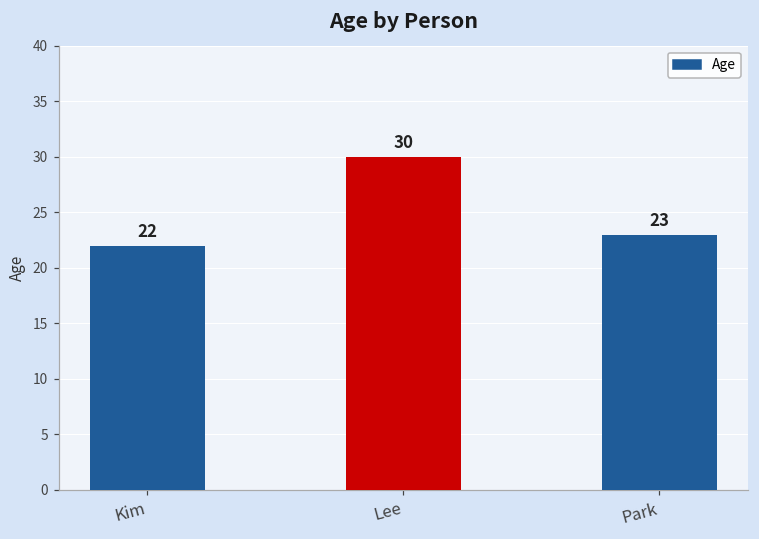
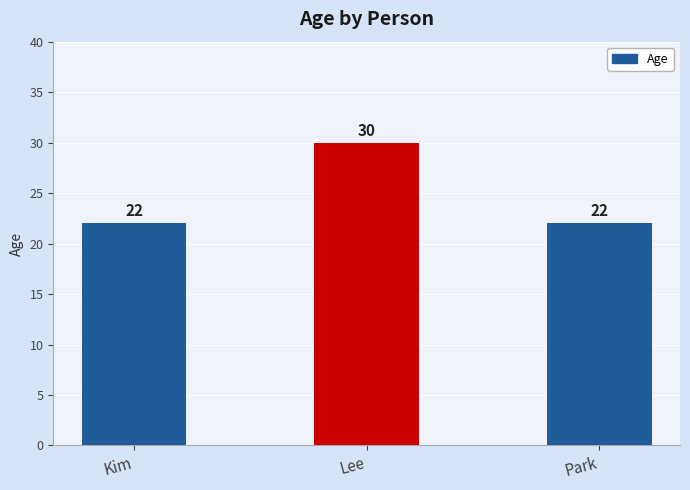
Park: 23 -> 22
